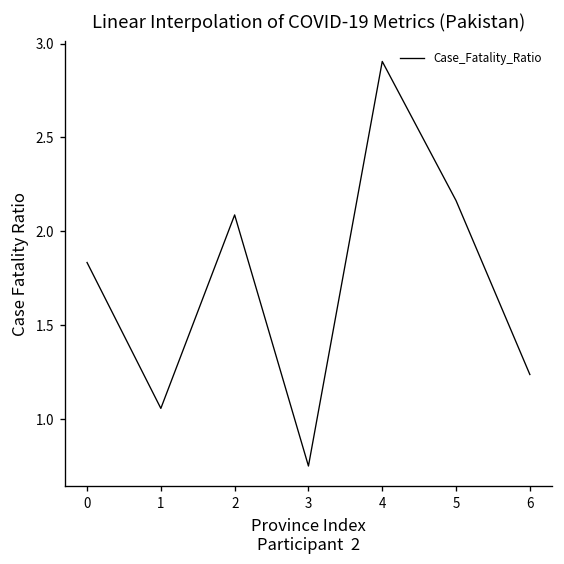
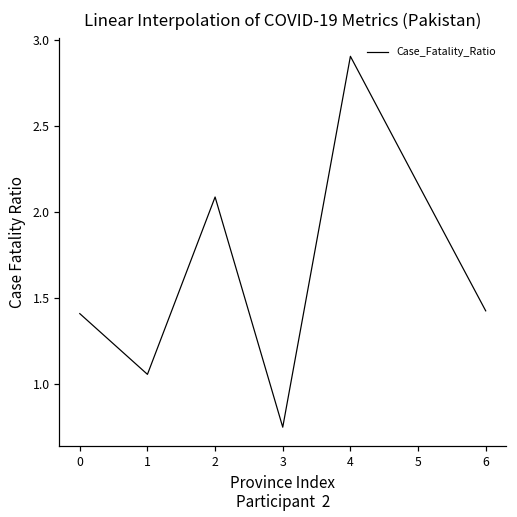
0: 1.83 -> 1.41
6: 1.24 -> 1.43
